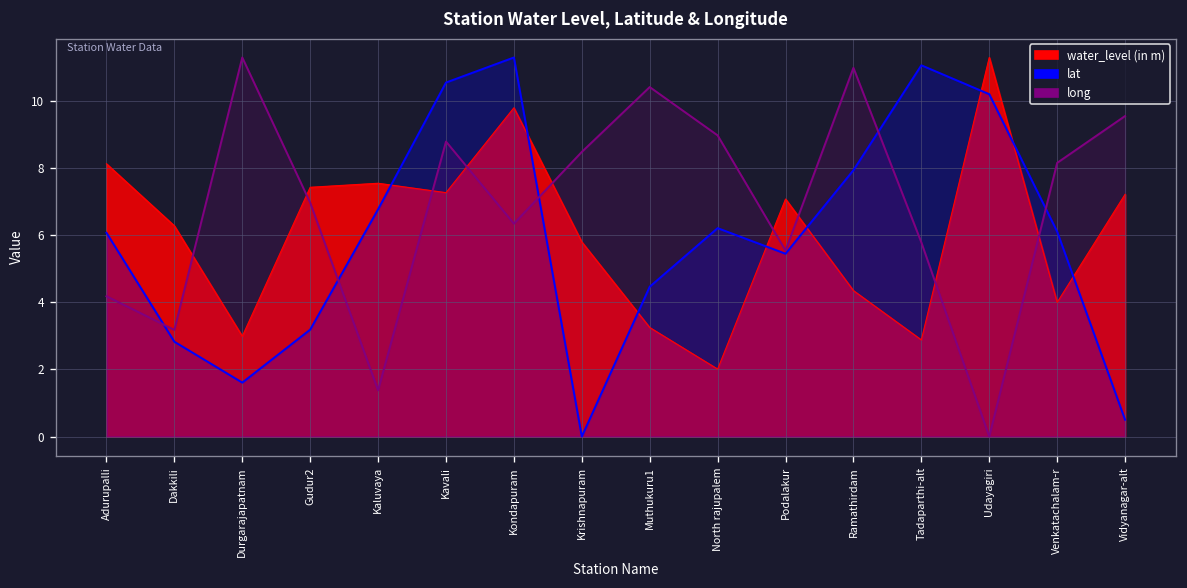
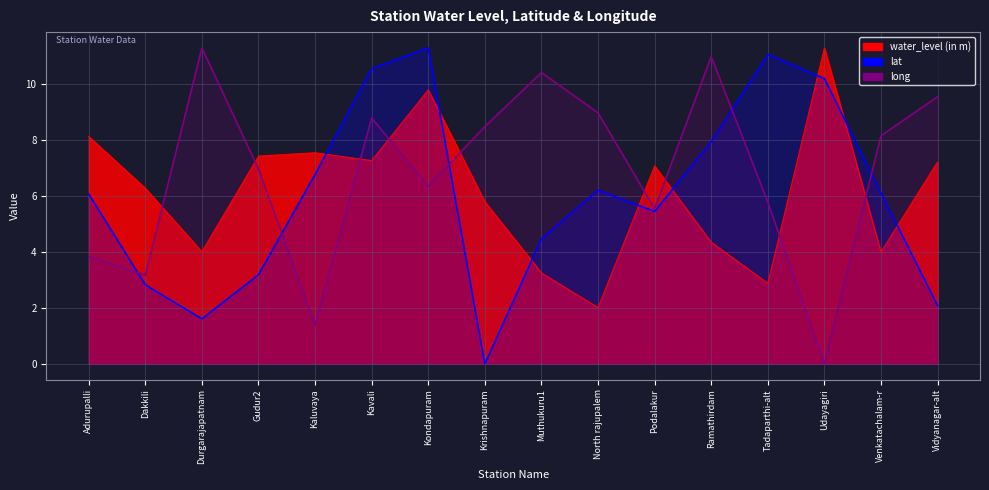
long, Adurupalli: 4.2 -> 3.8
water_level (in m), Durgarajapatnam: 3.0 -> 4.0
lat, Vidyanagar-alt: 0.5 -> 2.1
